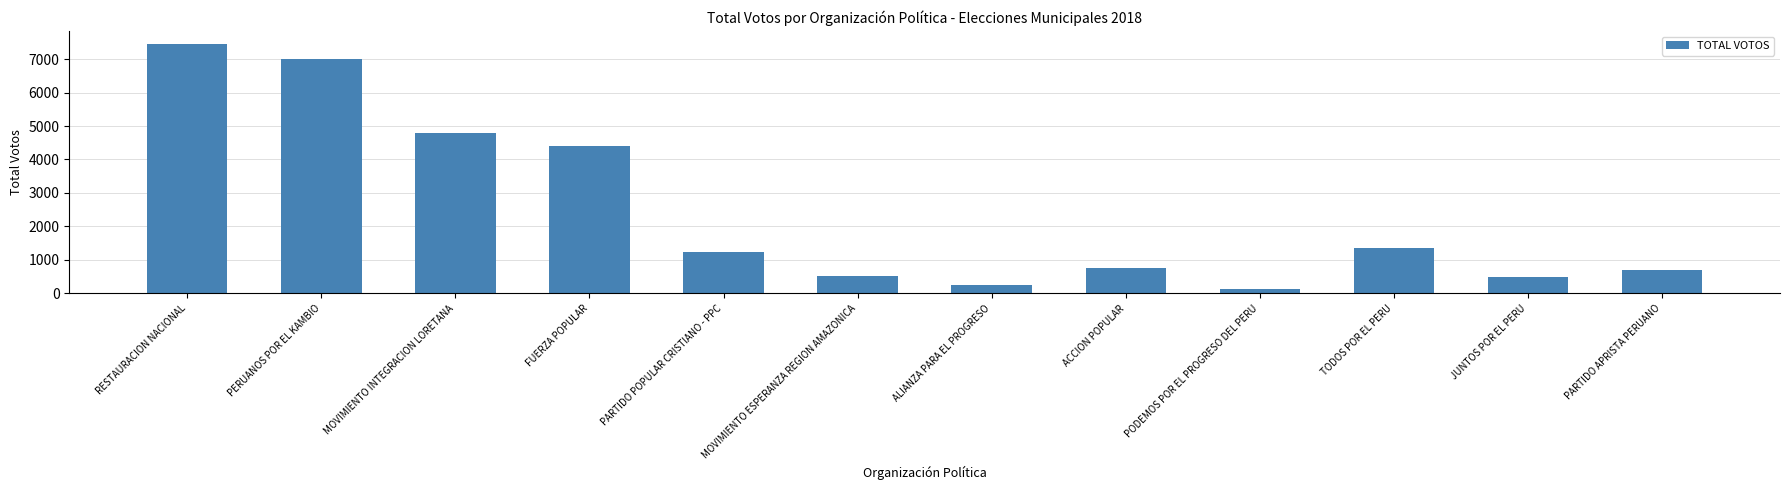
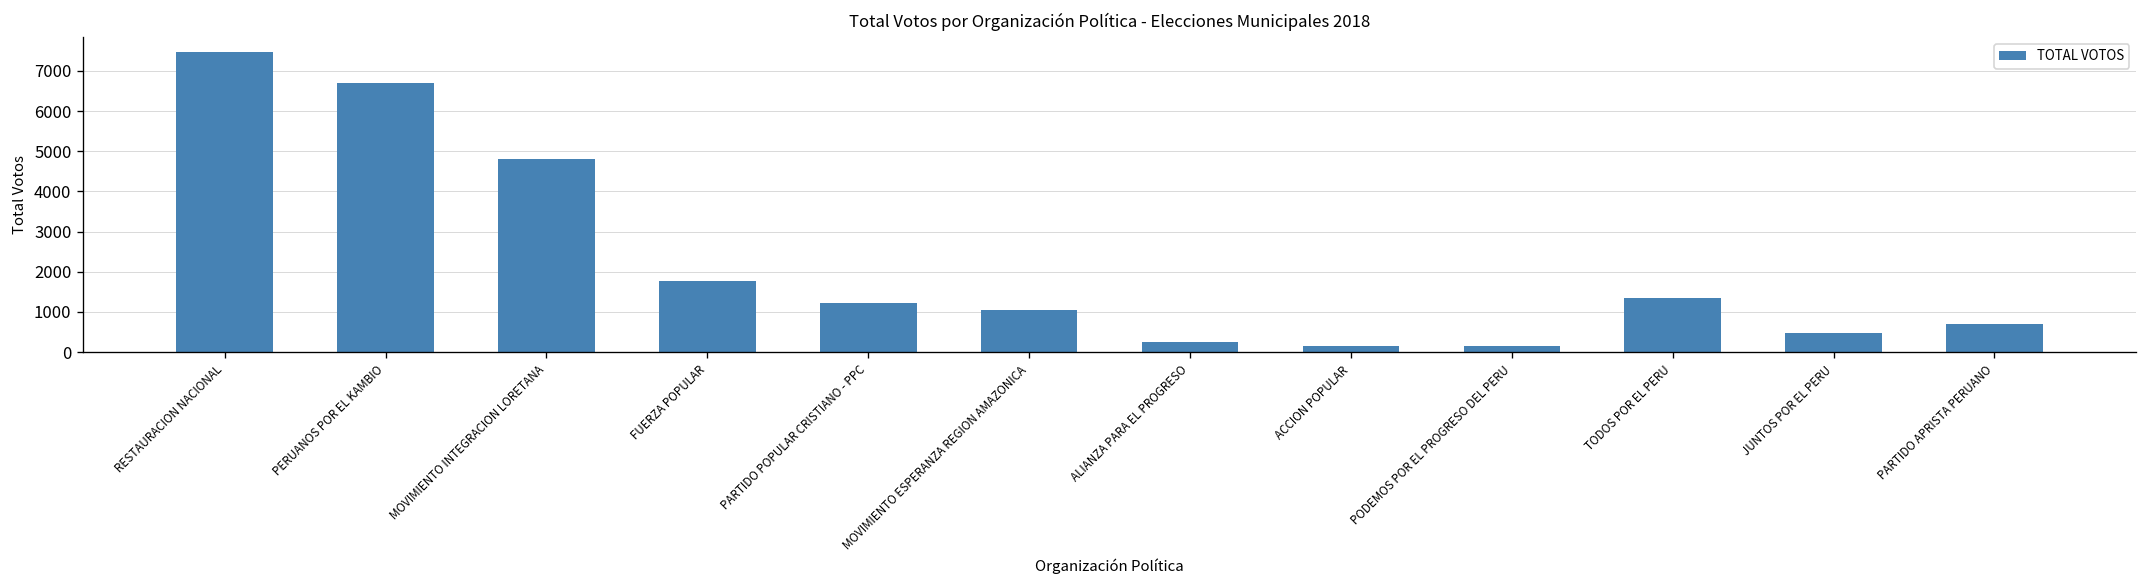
PERUANOS POR EL KAMBIO: 7000 -> 6700
FUERZA POPULAR: 4400 -> 1800
MOVIMIENTO ESPERANZA REGION AMAZONICA: 500 -> 1100
ACCION POPULAR: 700 -> 100
